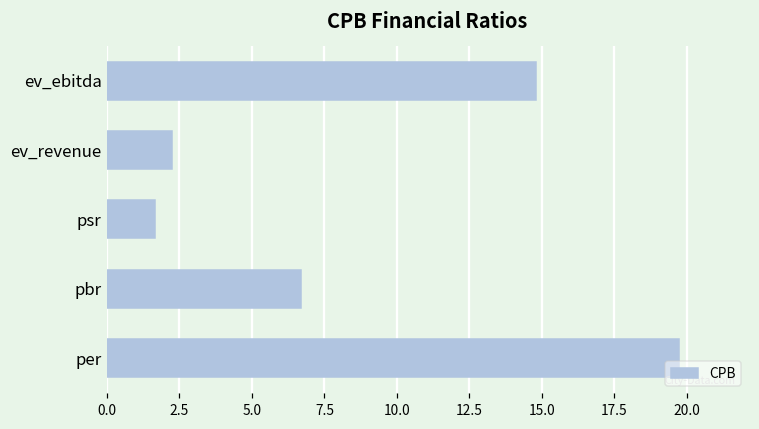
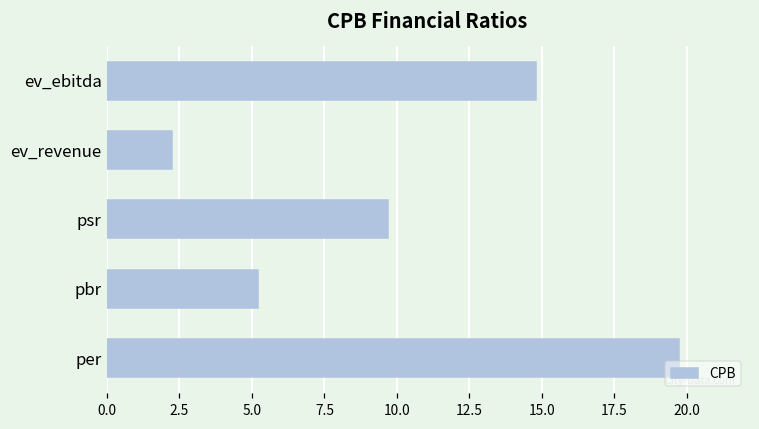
psr: 1.6 -> 9.7
pbr: 6.7 -> 5.2
